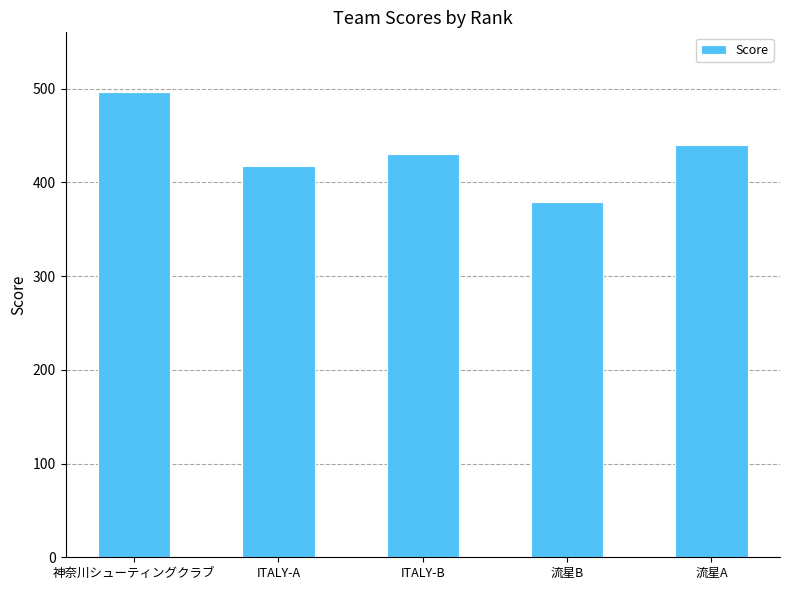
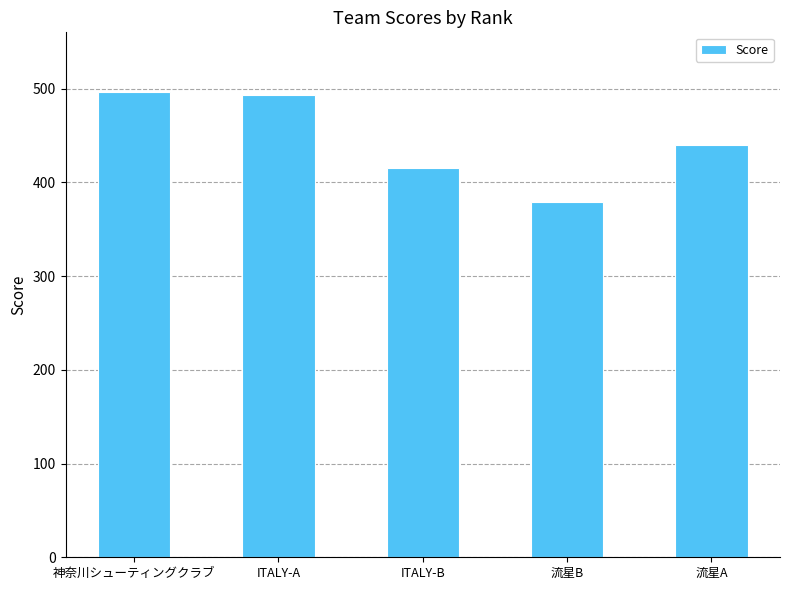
ITALY-A: 420 -> 490
ITALY-B: 430 -> 420
